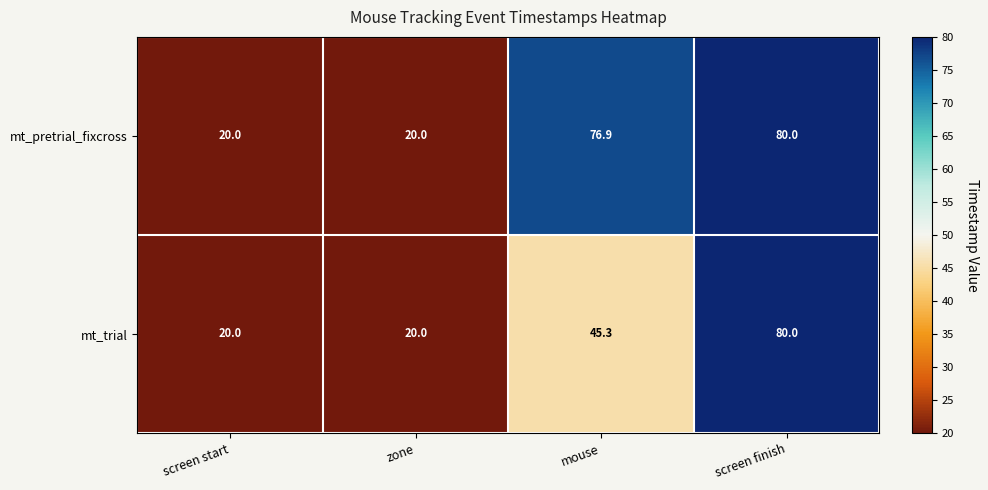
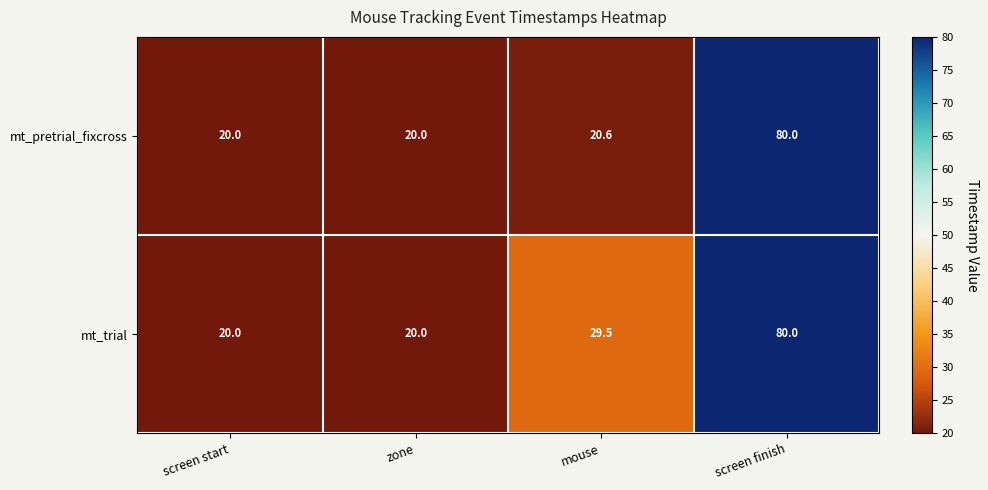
mt_pretrial_fixcross, mouse: 76.9 -> 20.6
mt_trial, mouse: 45.3 -> 29.5
